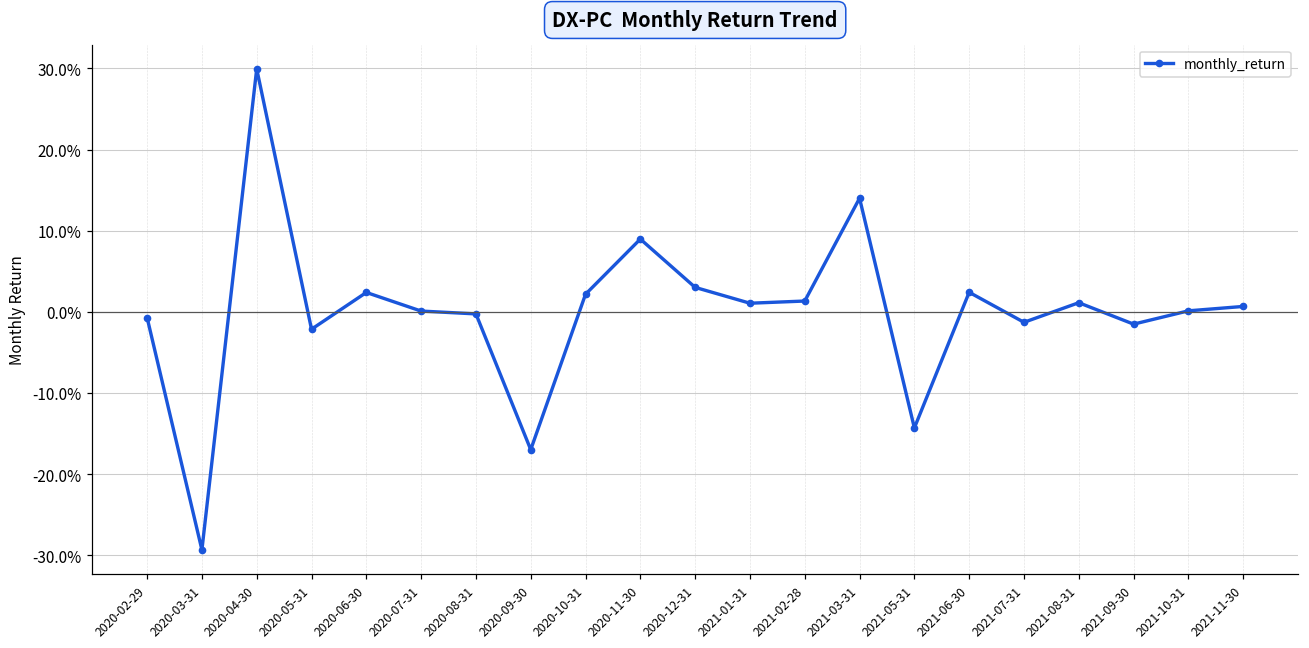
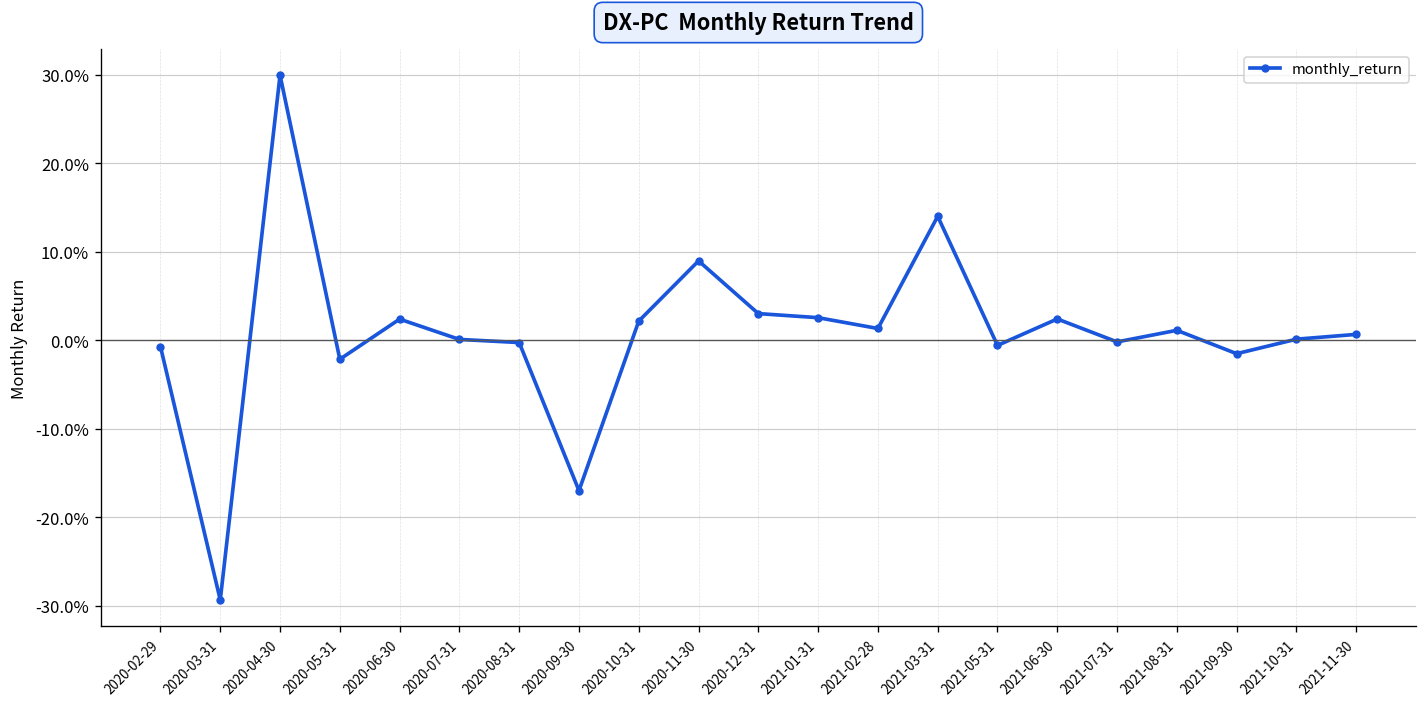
2021-01-31: 1% -> 3%
2021-05-31: -14% -> -1%
2021-07-31: -1% -> 0%
